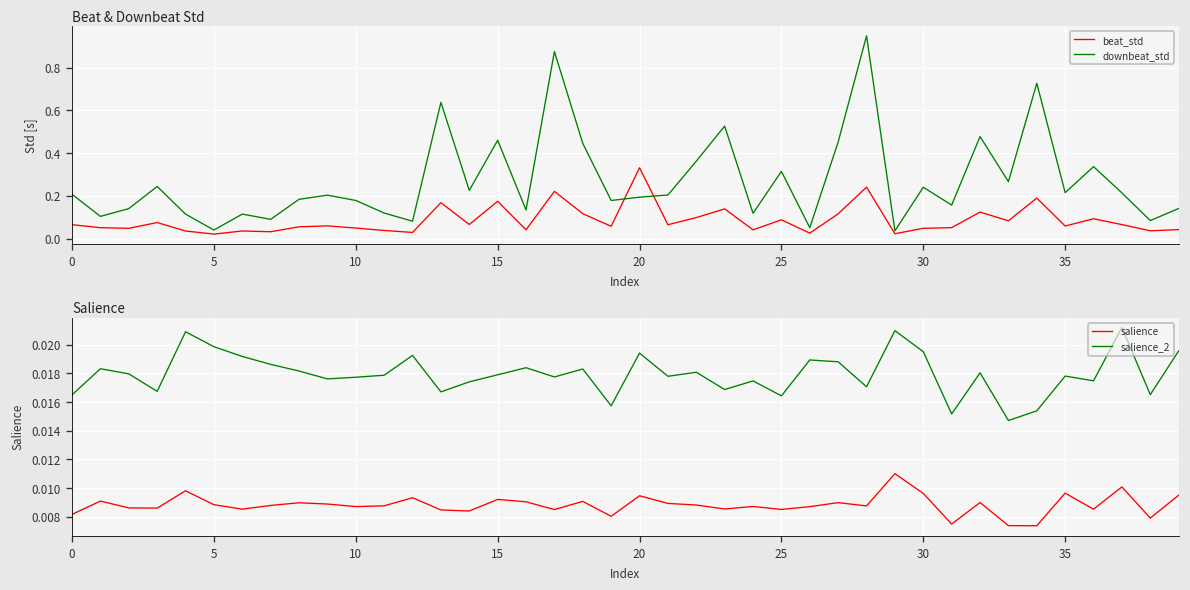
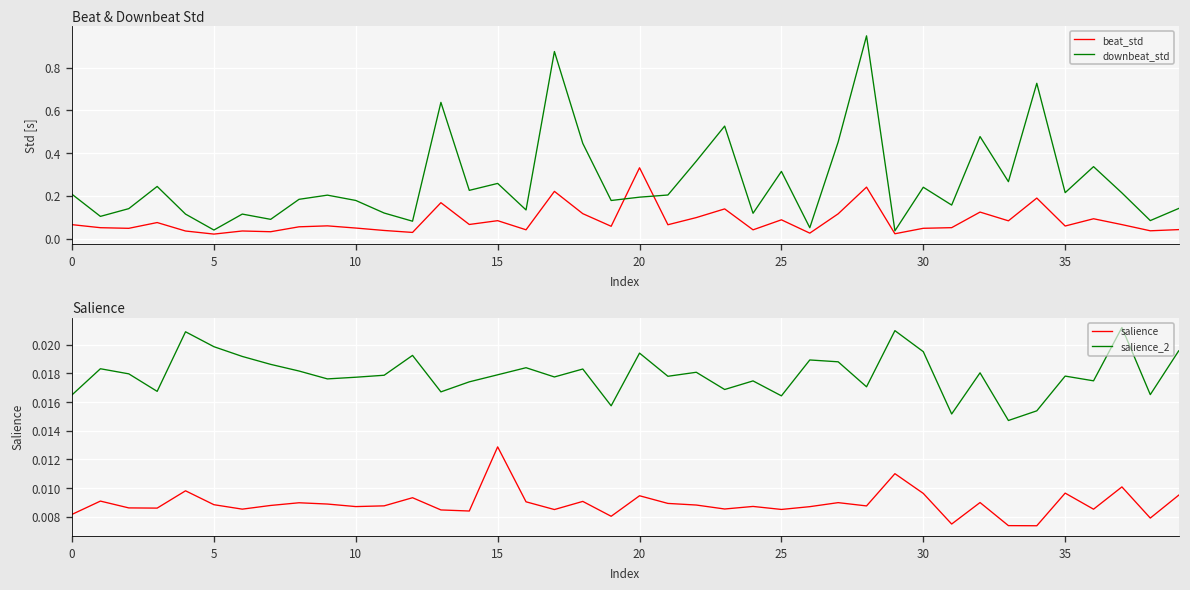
Beat & Downbeat Std, beat_std, 15: 0.17 -> 0.08
Beat & Downbeat Std, downbeat_std, 15: 0.46 -> 0.26
Salience, salience, 15: 0.0092 -> 0.0129
